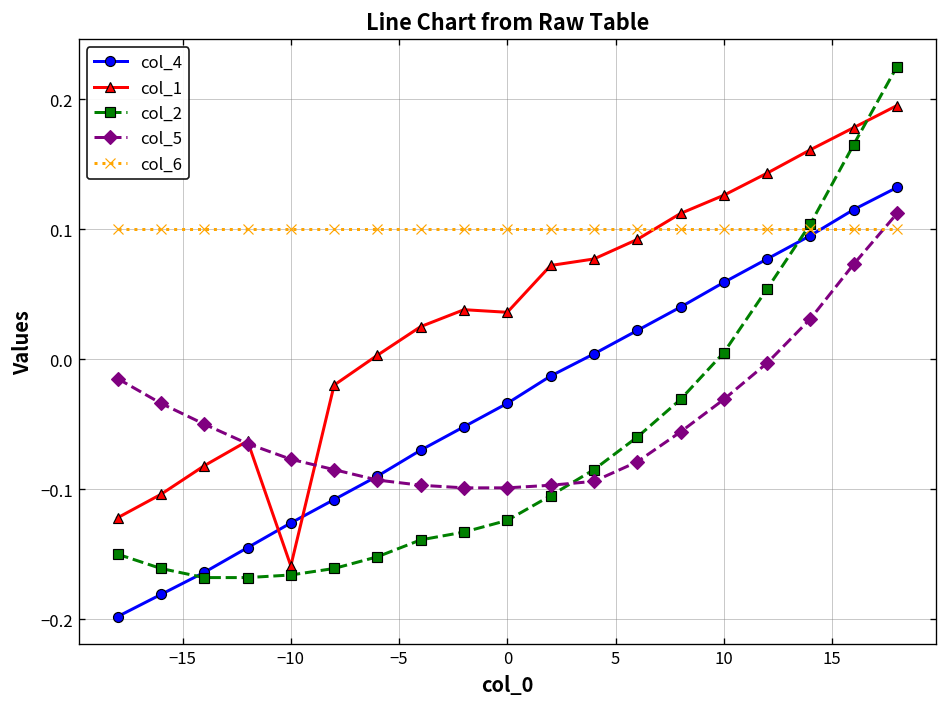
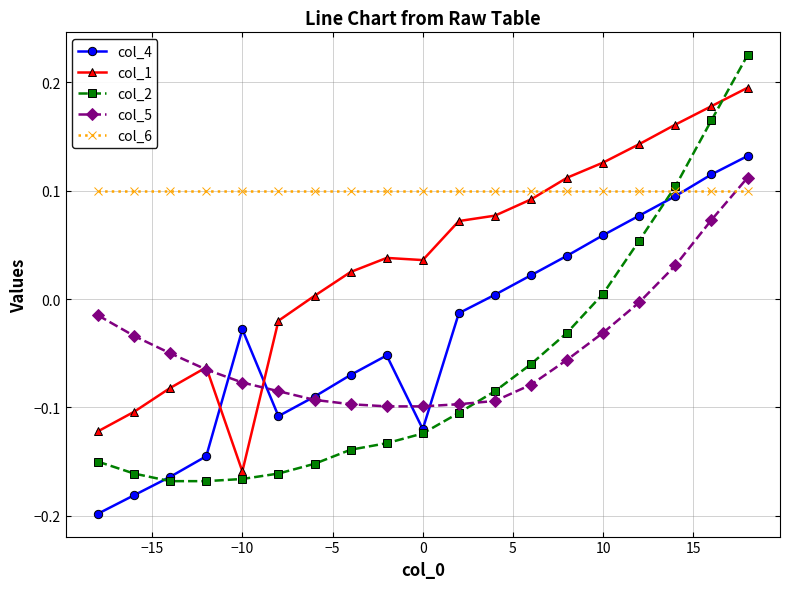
col_4, −10: -0.126 -> -0.028
col_4, 0: -0.034 -> -0.120
